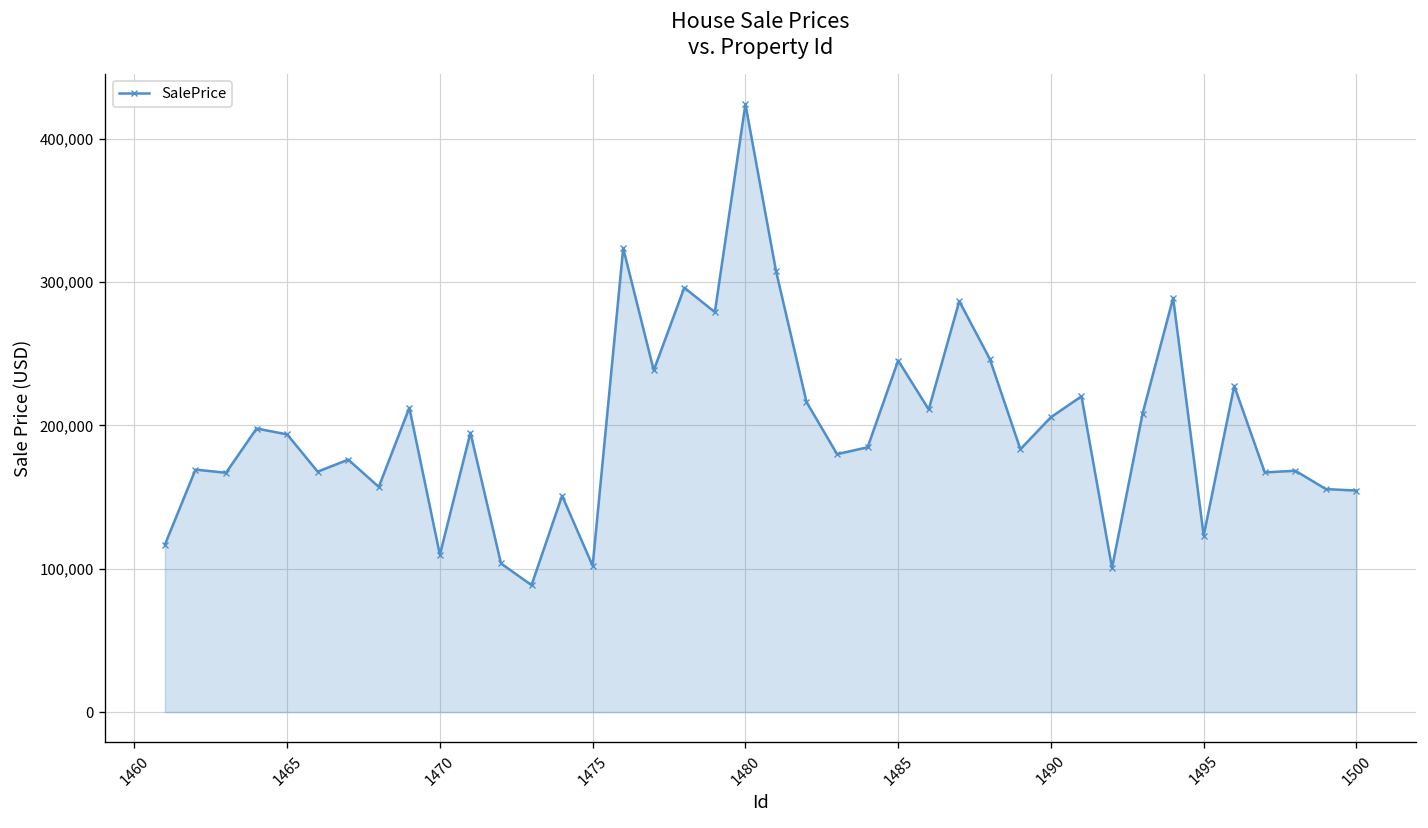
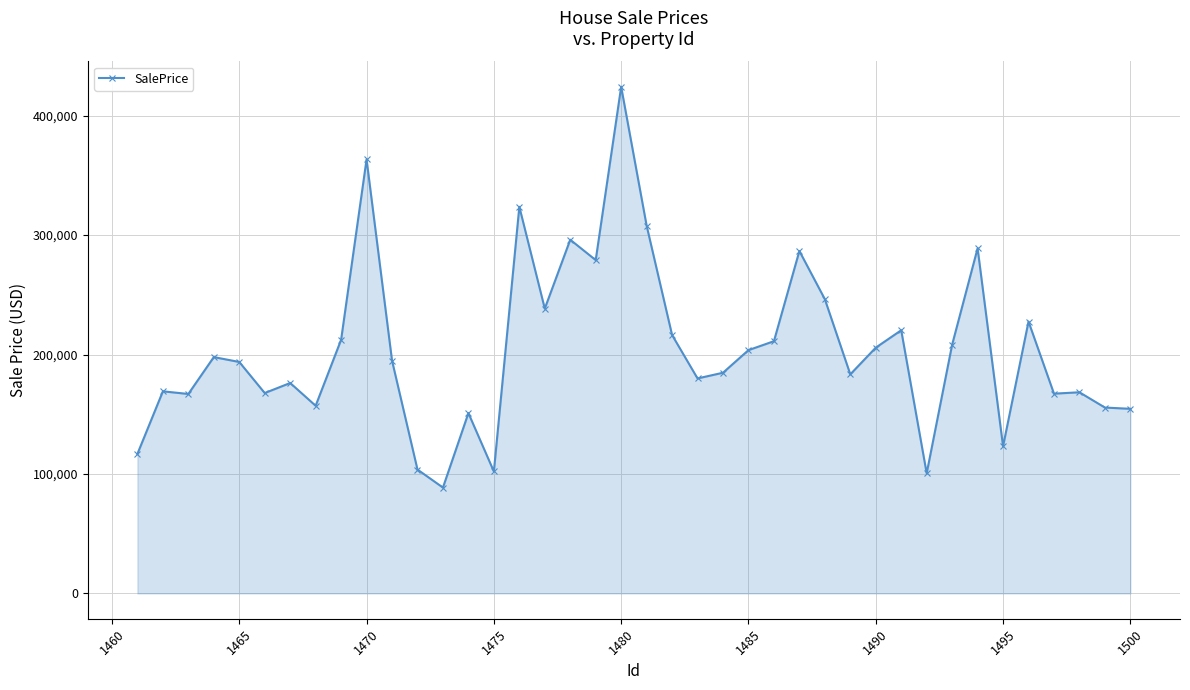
1470: 110,000 -> 363,000
1485: 245,000 -> 204,000
